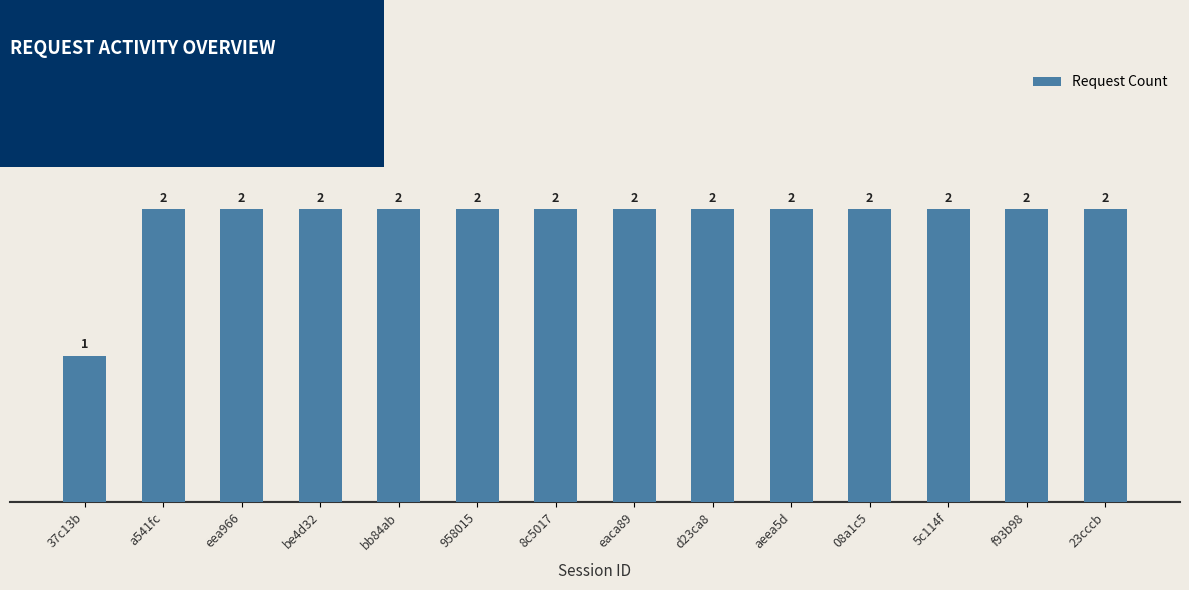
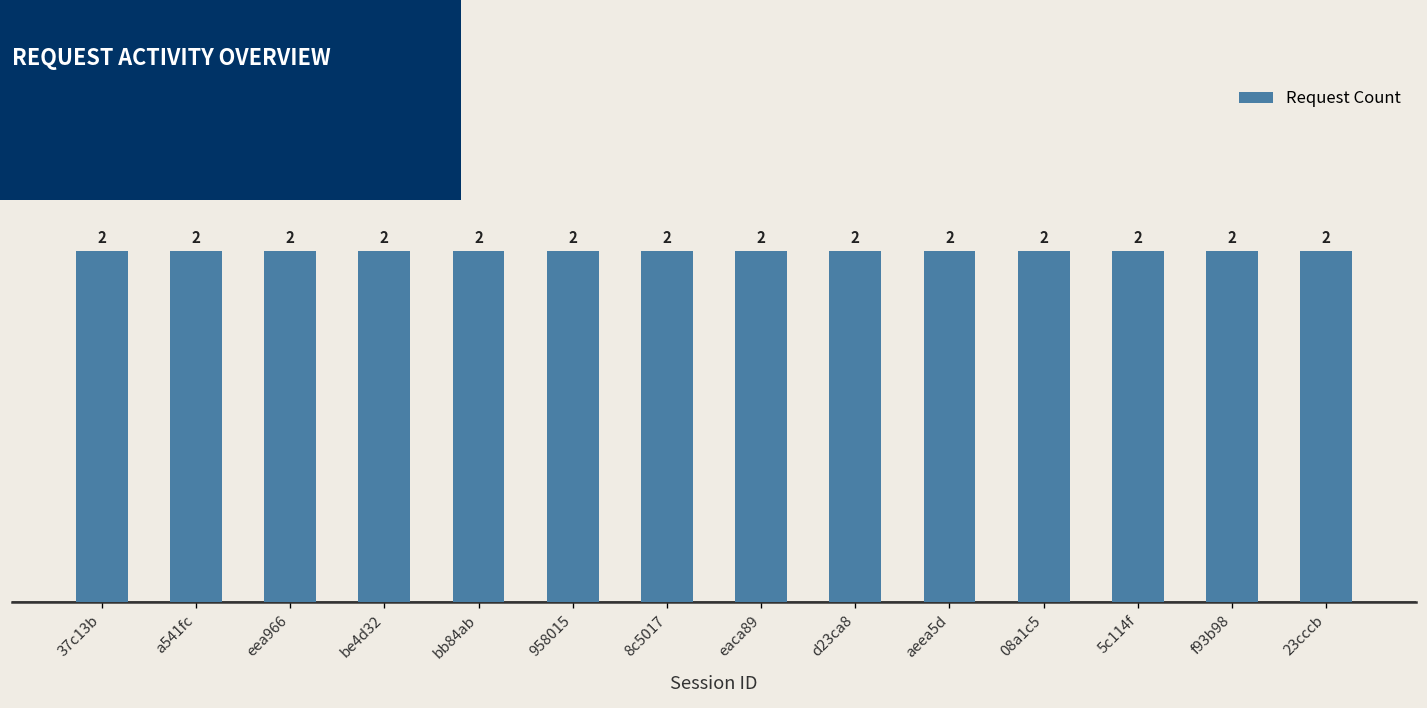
37c13b: 1 -> 2
